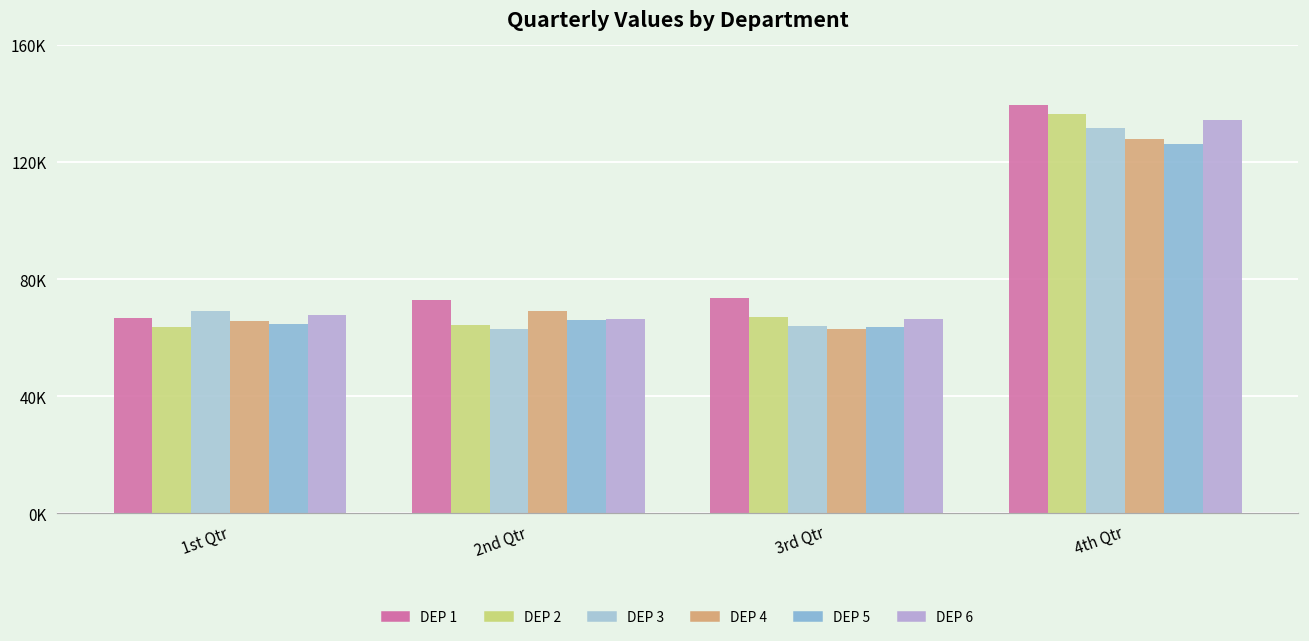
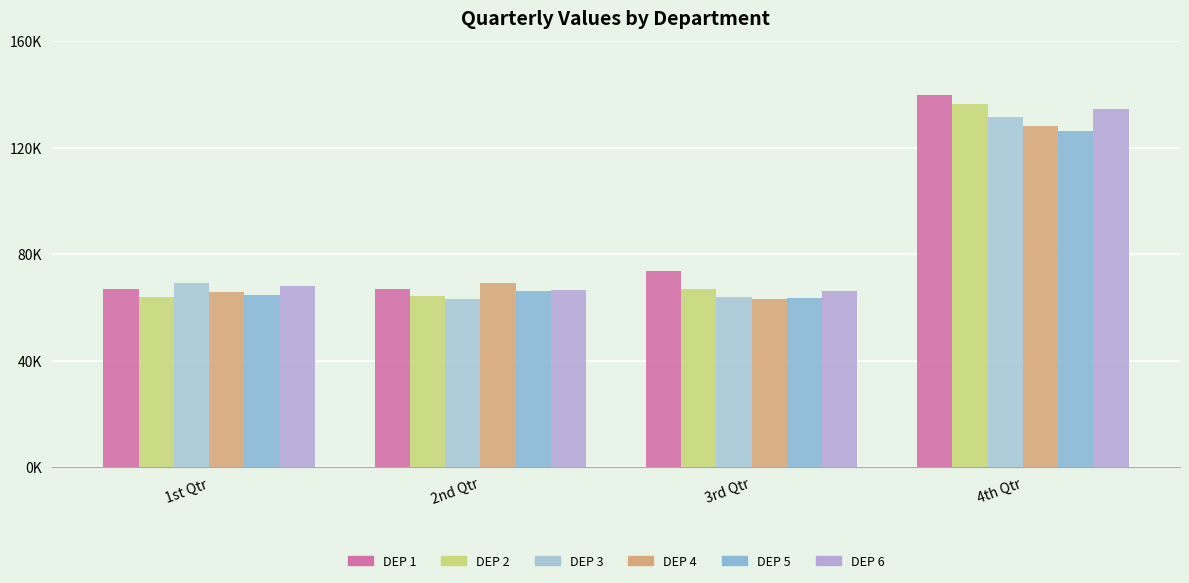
DEP 1, 2nd Qtr: 73000 -> 67000
